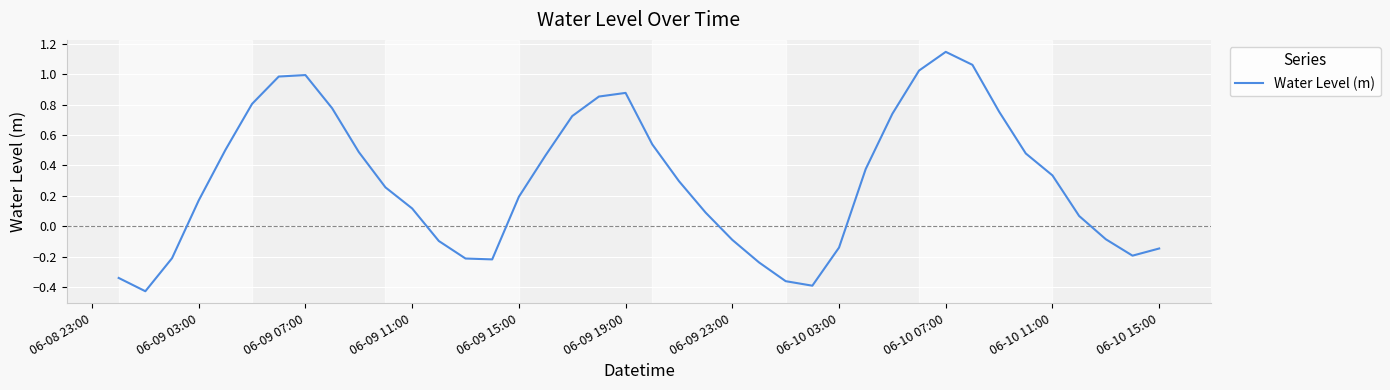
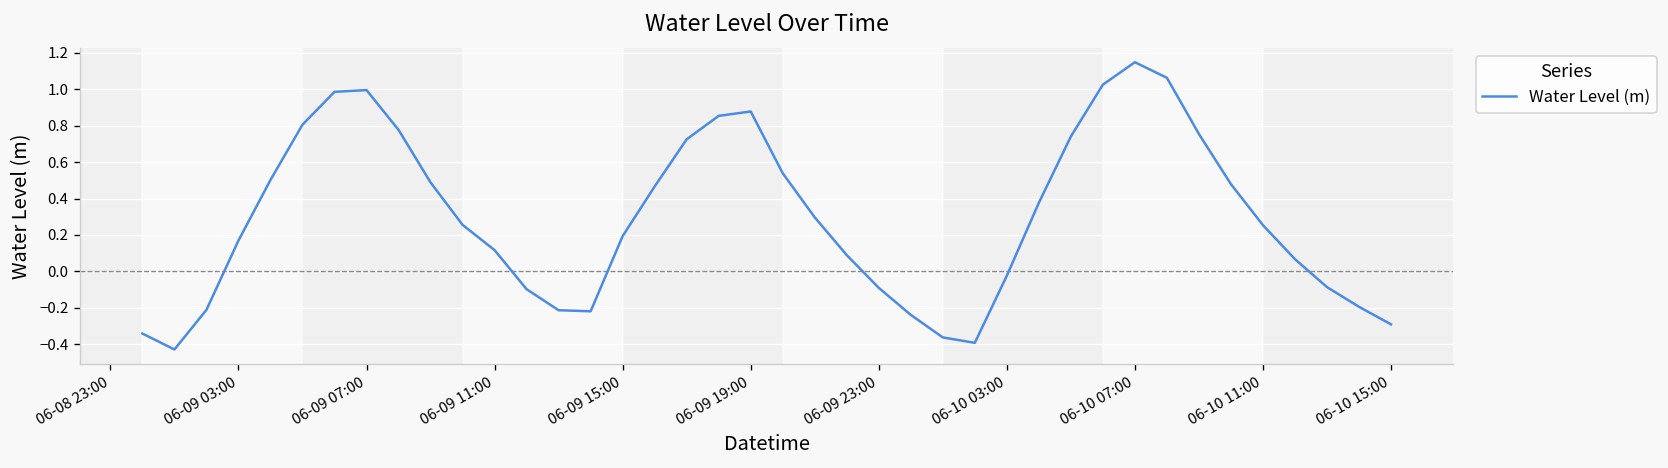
06-10 03:00: -0.14 -> -0.02
06-10 11:00: 0.33 -> 0.25
06-10 15:00: -0.15 -> -0.29
